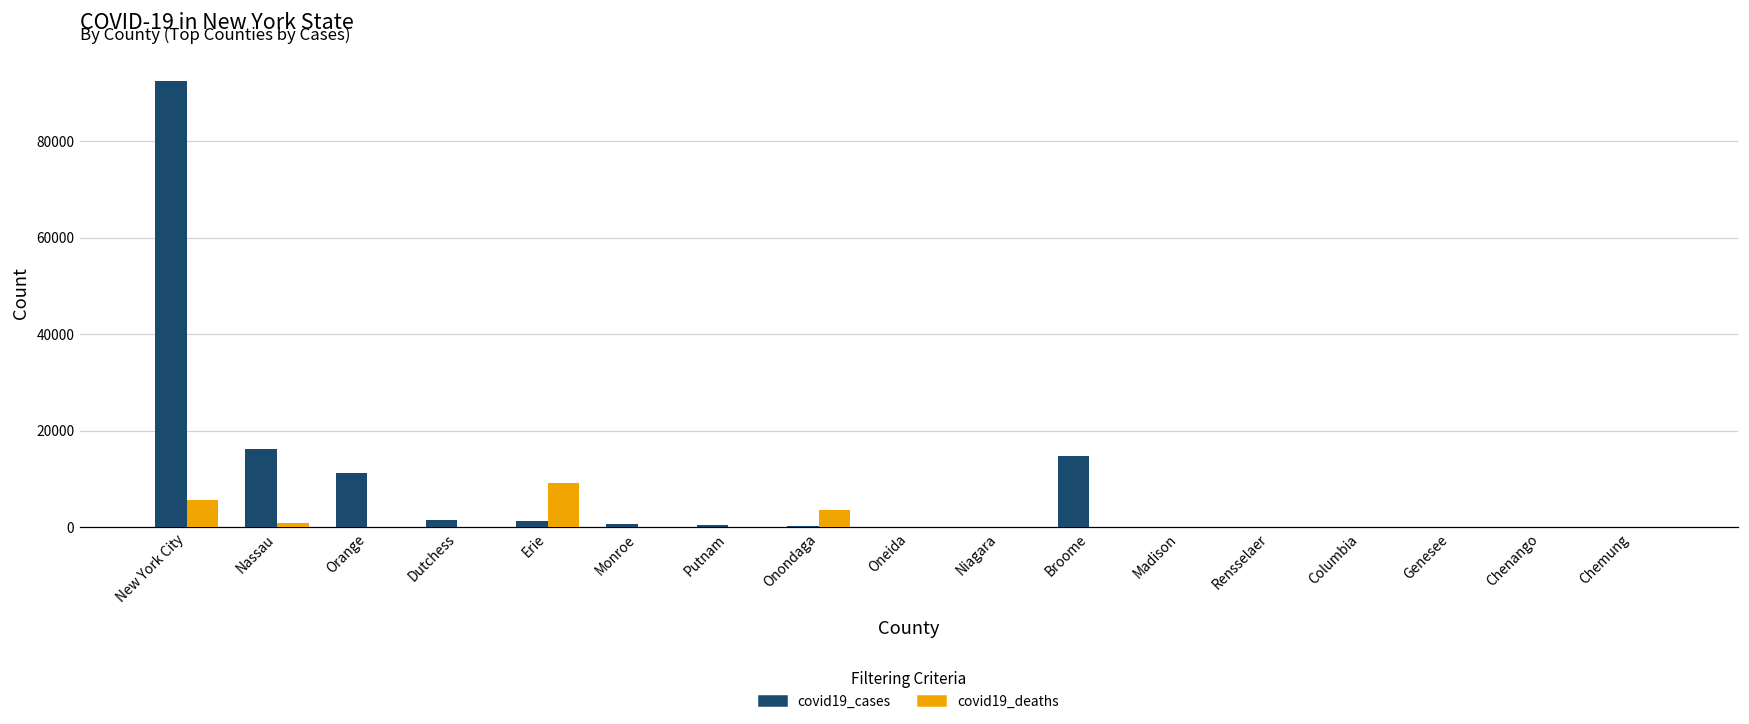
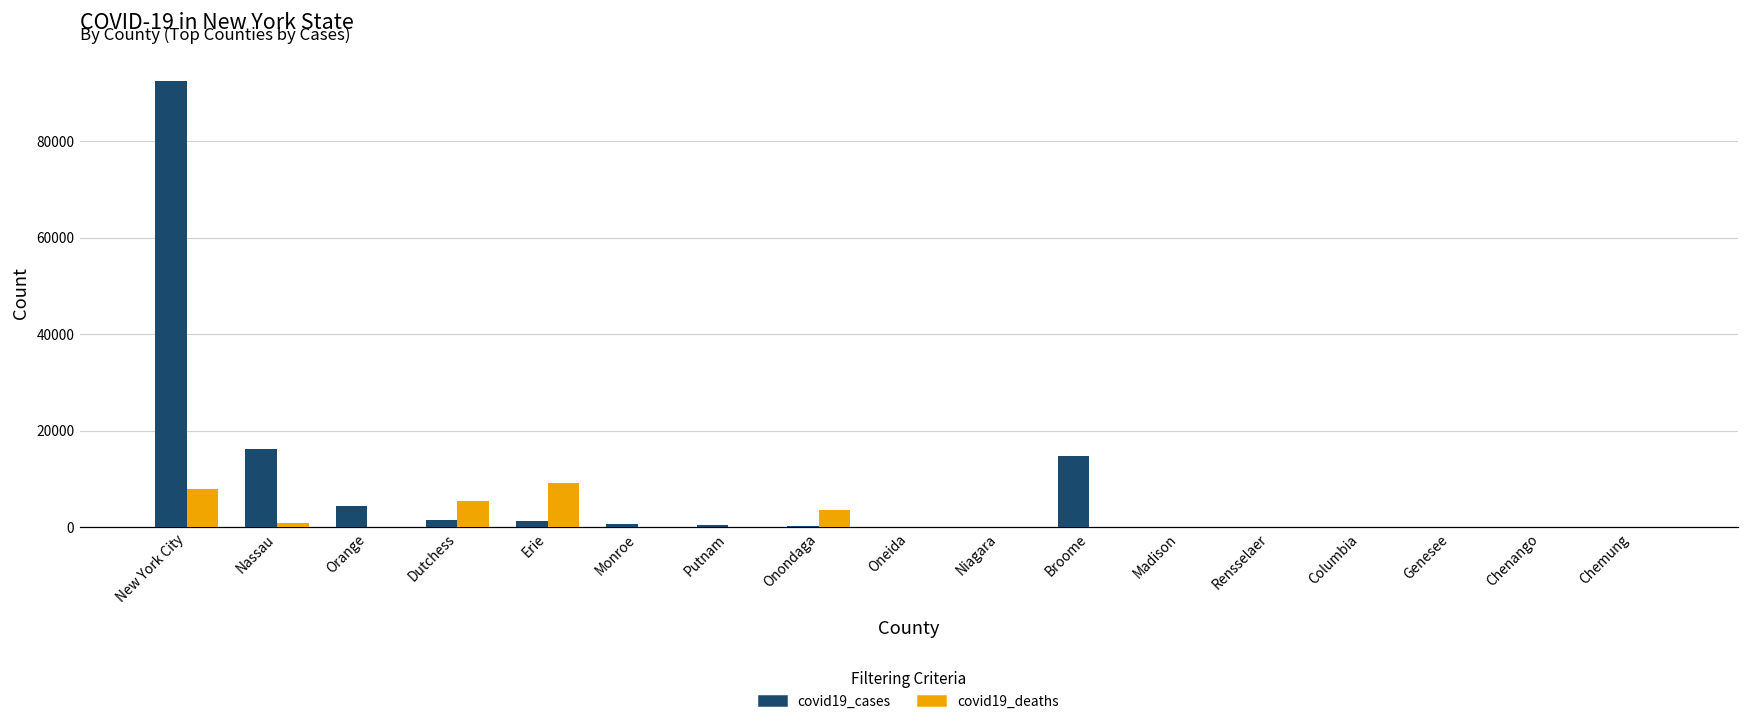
covid19_deaths, New York City: 6000 -> 8000
covid19_cases, Orange: 11000 -> 5000
covid19_deaths, Dutchess: 0 -> 5000
